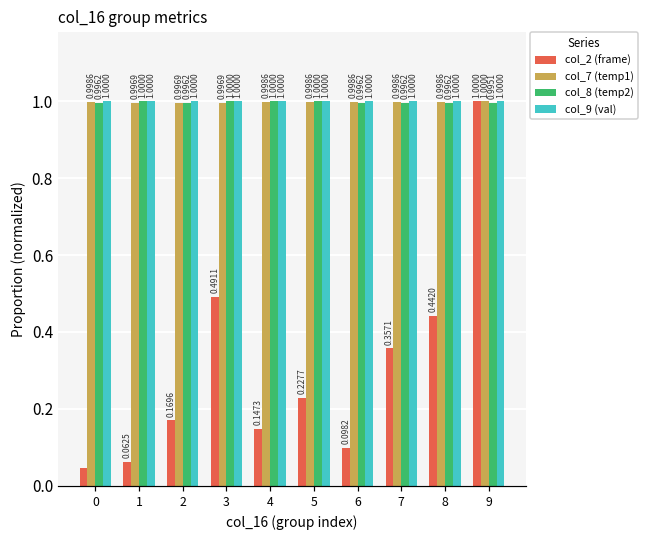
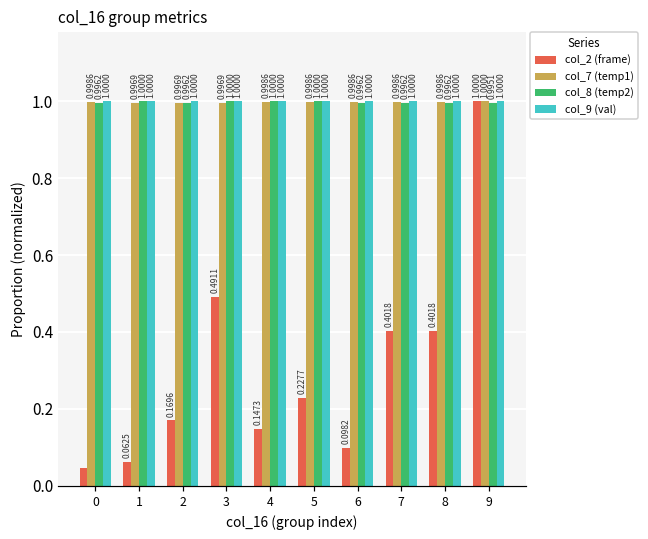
col_2 (frame), 7: 0.3571 -> 0.4018
col_2 (frame), 8: 0.4420 -> 0.4018
